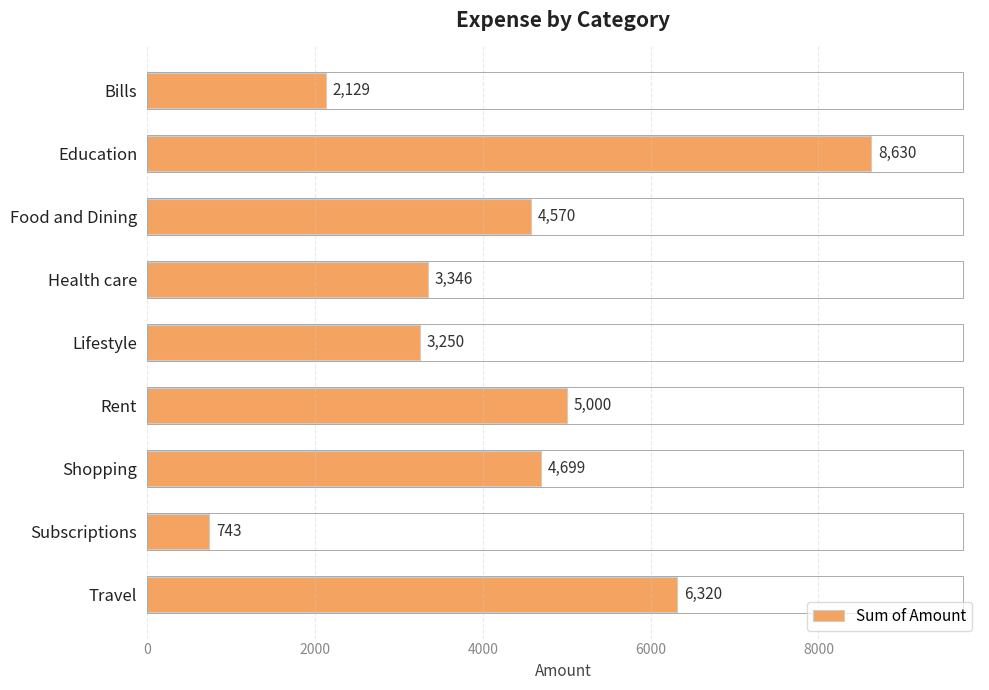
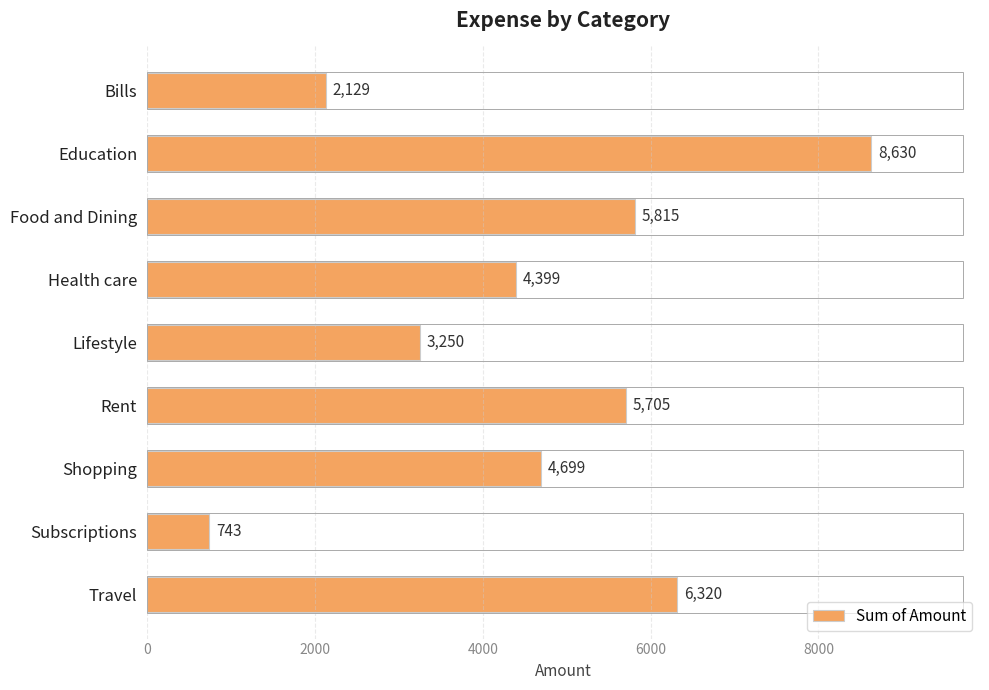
Food and Dining: 4,570 -> 5,815
Health care: 3,346 -> 4,399
Rent: 5,000 -> 5,705
